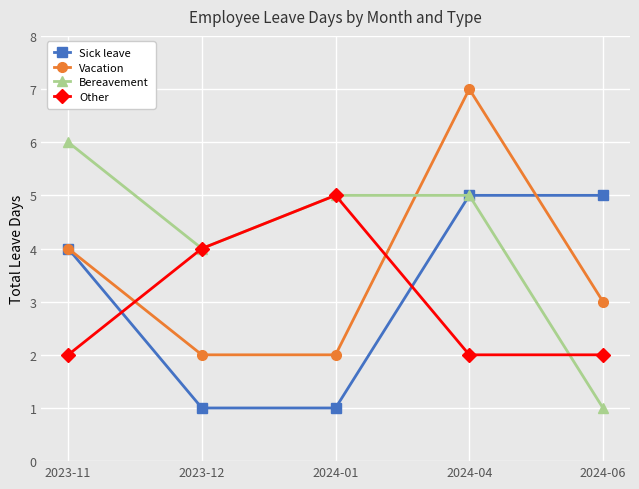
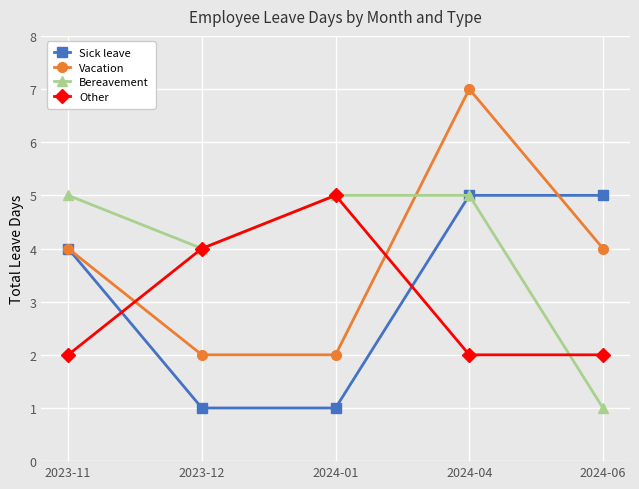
Bereavement, 2023-11: 6 -> 5
Vacation, 2024-06: 3 -> 4
